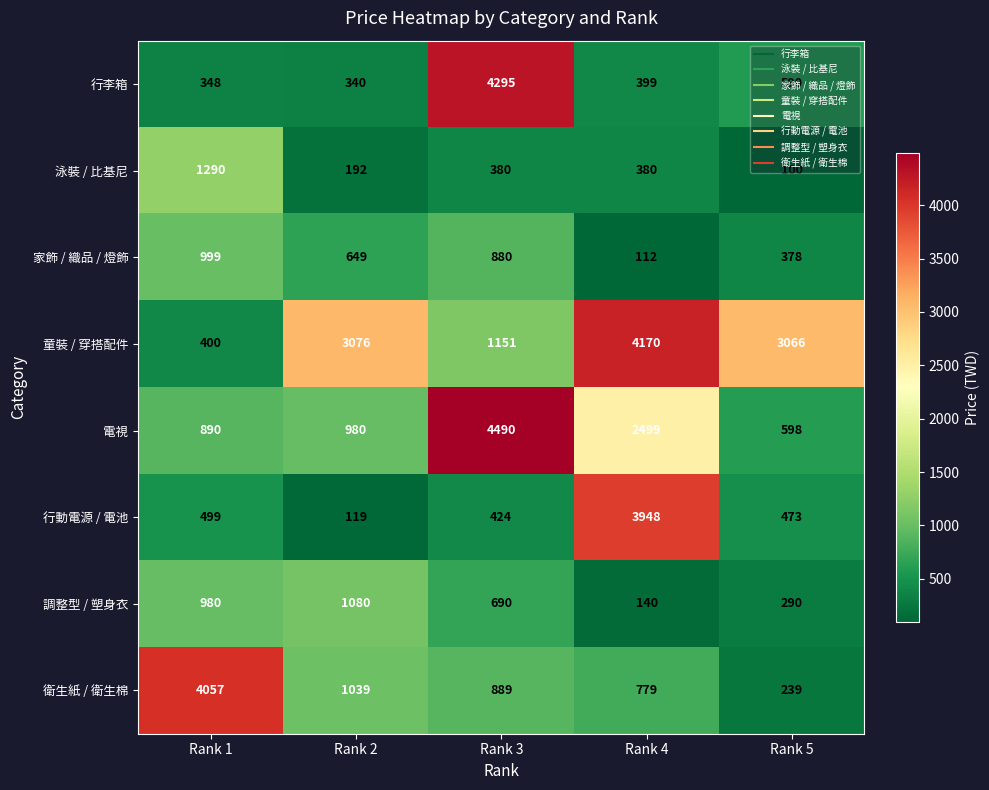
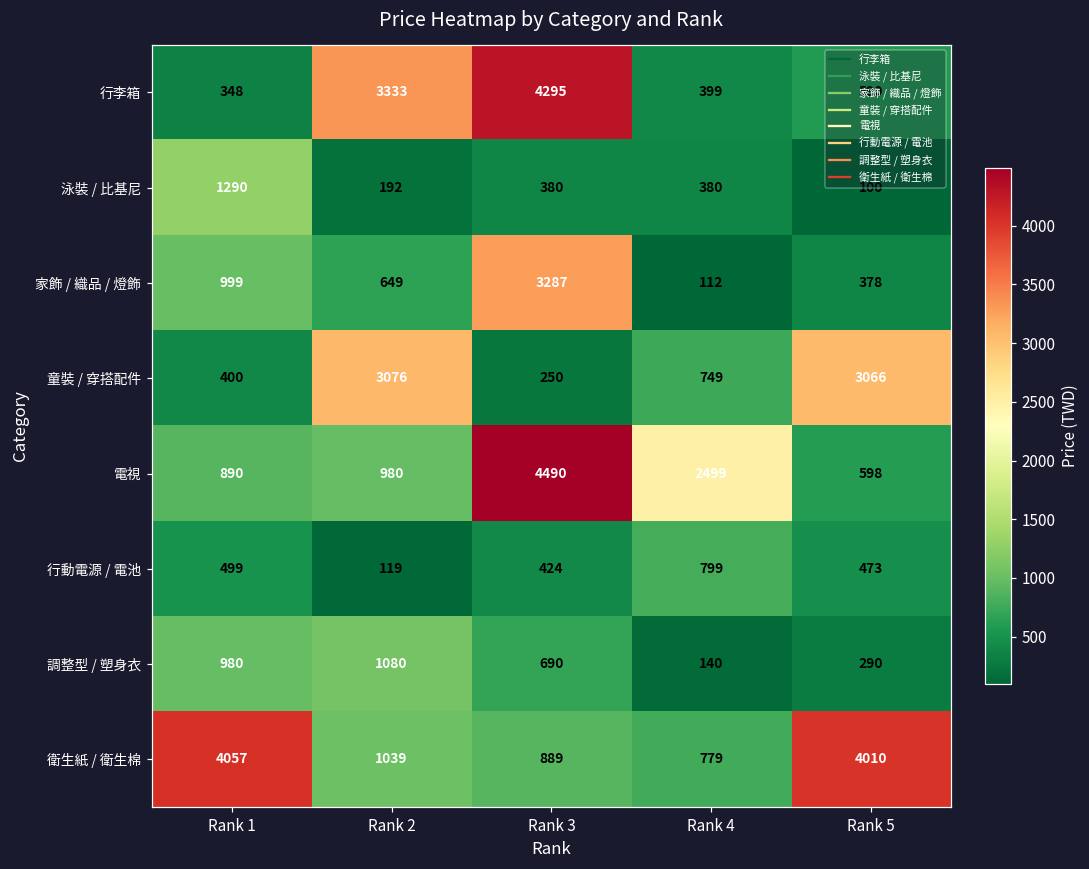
行李箱, Rank 2: 340 -> 3333
家飾 / 織品 / 燈飾, Rank 3: 880 -> 3287
童裝 / 穿搭配件, Rank 3: 1151 -> 250
童裝 / 穿搭配件, Rank 4: 4170 -> 749
行動電源 / 電池, Rank 4: 3948 -> 799
衛生紙 / 衛生棉, Rank 5: 239 -> 4010
